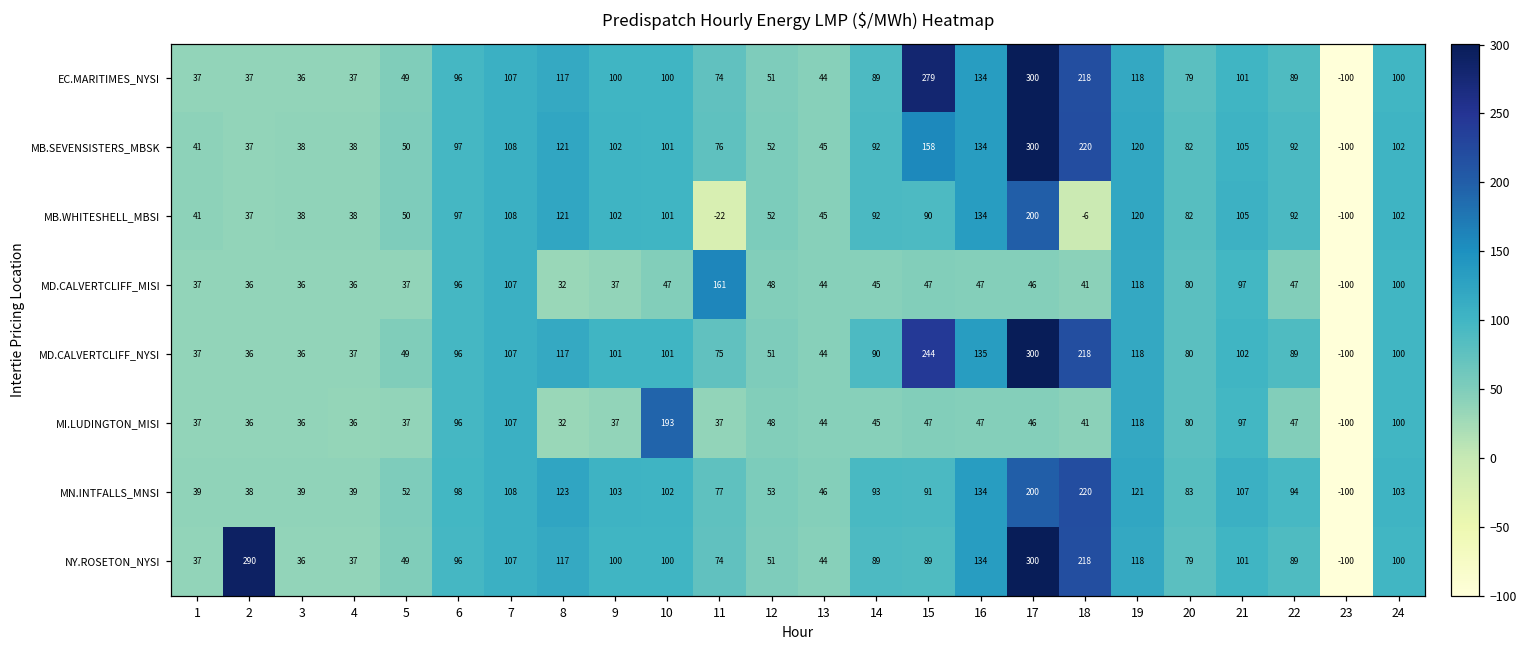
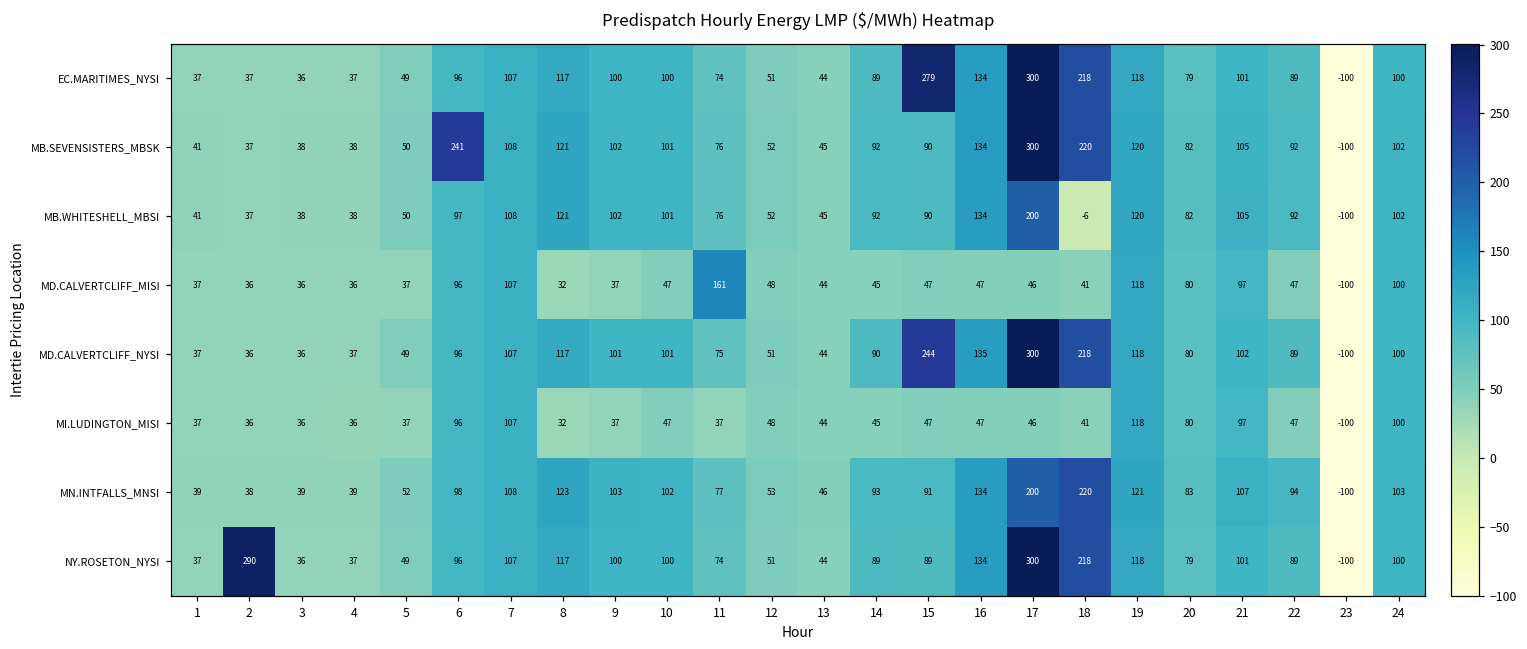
MB.SEVENSISTERS_MBSK, 6: 97 -> 241
MB.SEVENSISTERS_MBSK, 15: 158 -> 90
MB.WHITESHELL_MBSI, 11: -22 -> 76
MI.LUDINGTON_MISI, 10: 193 -> 47
